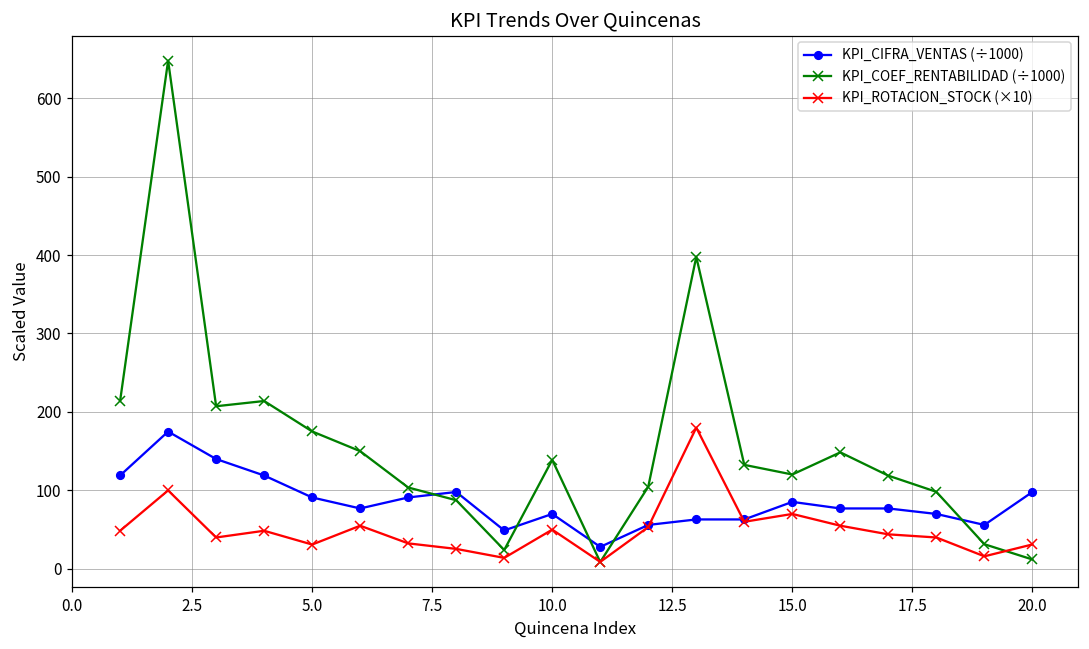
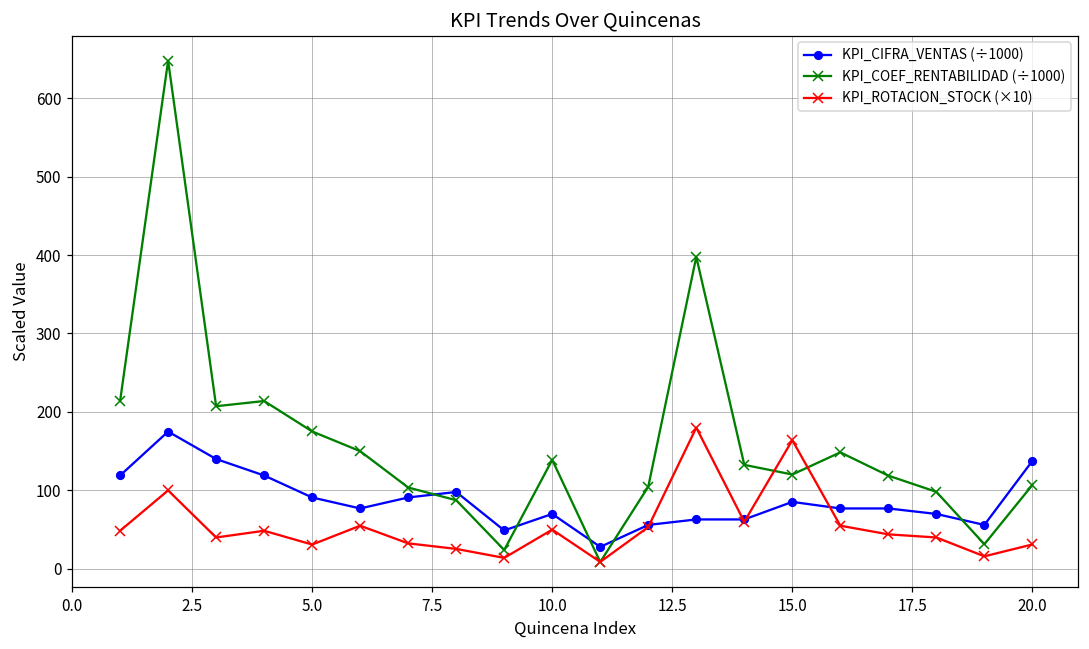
KPI_ROTACION_STOCK (×10), 15.0: 70 -> 160
KPI_CIFRA_VENTAS (÷1000), 20.0: 100 -> 140
KPI_COEF_RENTABILIDAD (÷1000), 20.0: 10 -> 110
